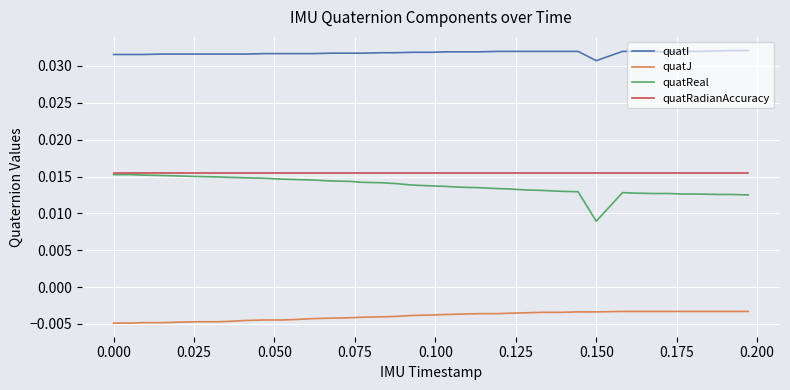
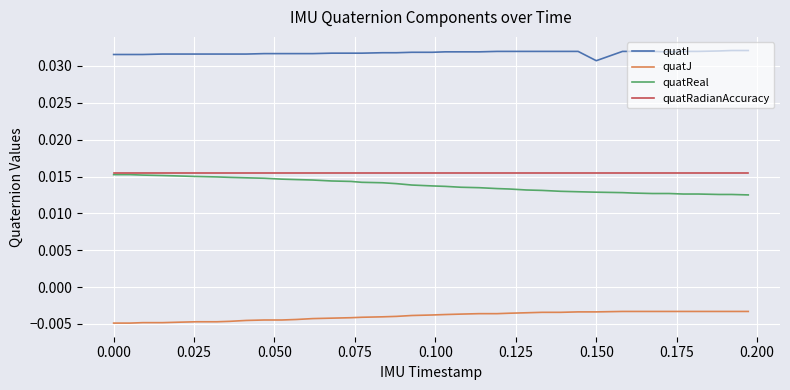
quatReal, 0.150: 0.009 -> 0.013
